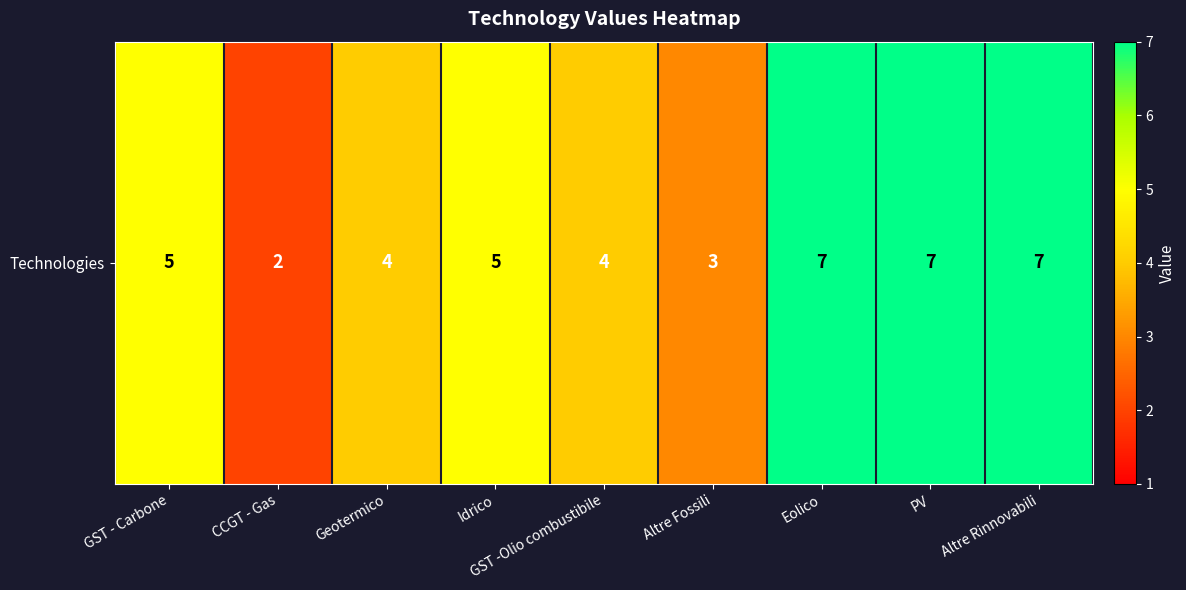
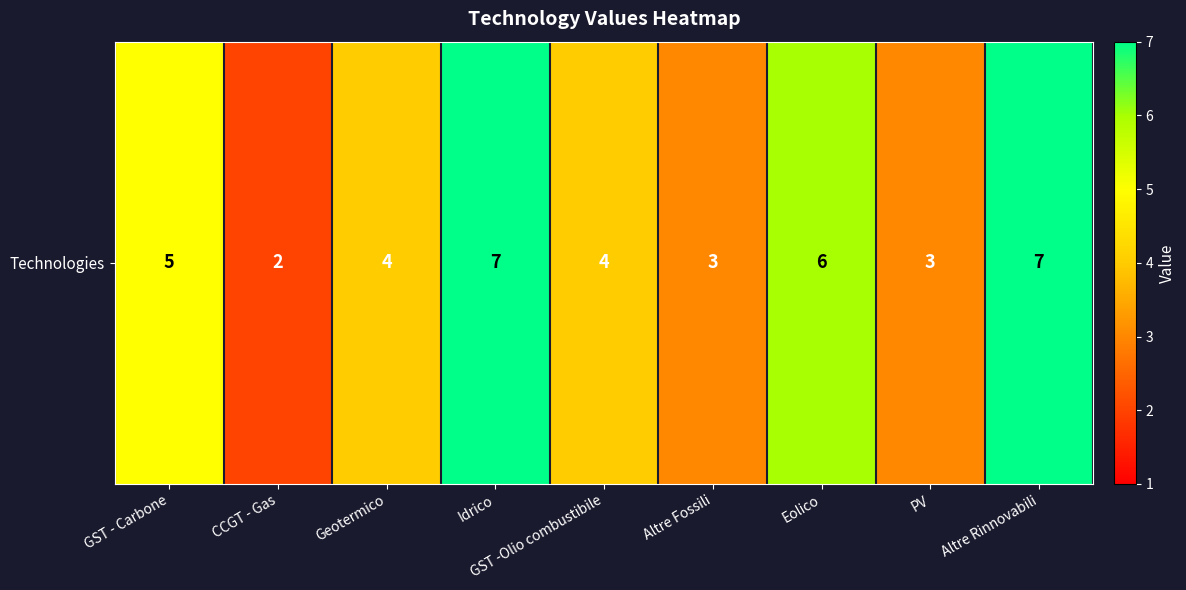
Technologies, Idrico: 5 -> 7
Technologies, Eolico: 7 -> 6
Technologies, PV: 7 -> 3
